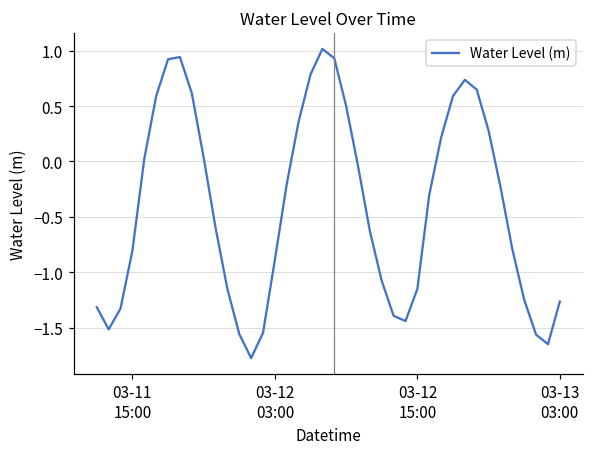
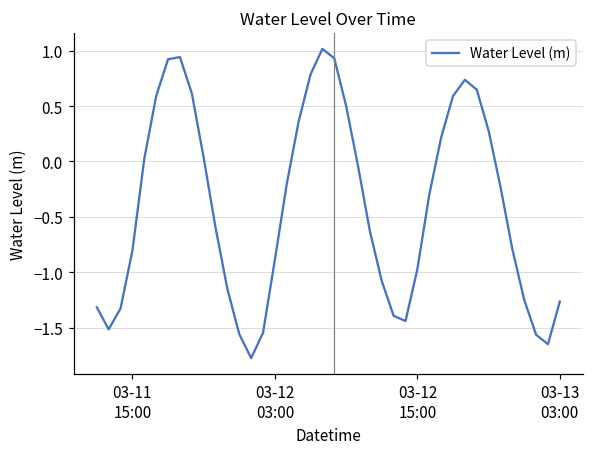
03-12 15:00: -1.15 -> -0.97
